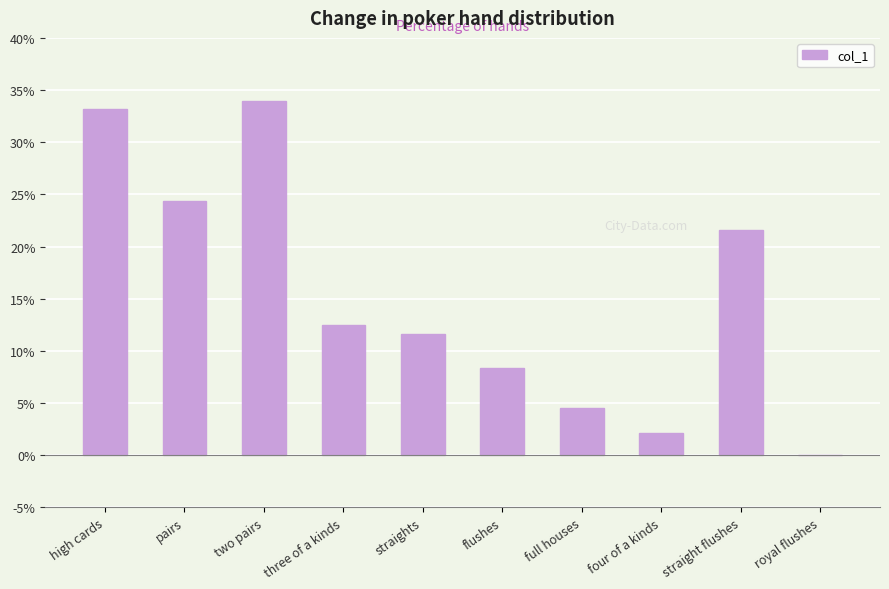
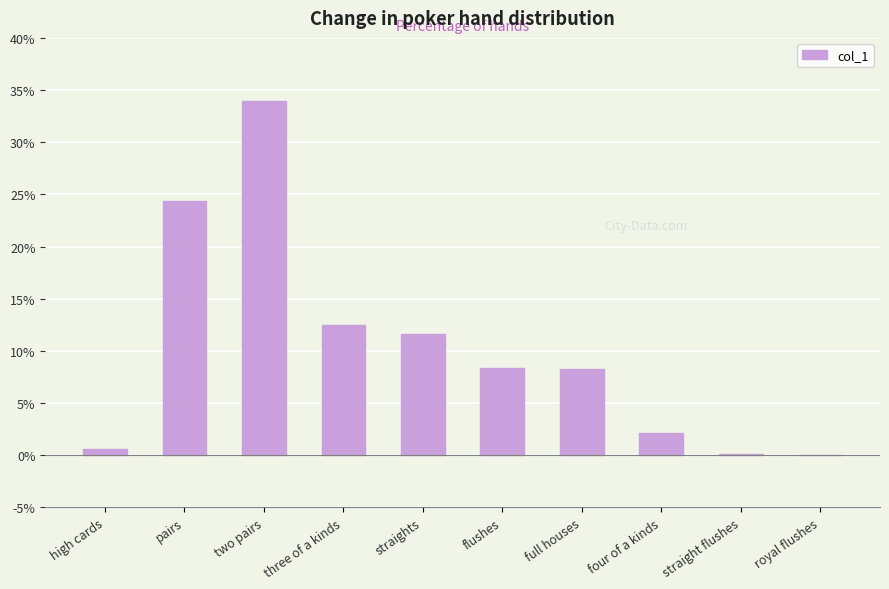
high cards: 33.1% -> 0.6%
full houses: 4.5% -> 8.3%
straight flushes: 21.6% -> 0.1%
